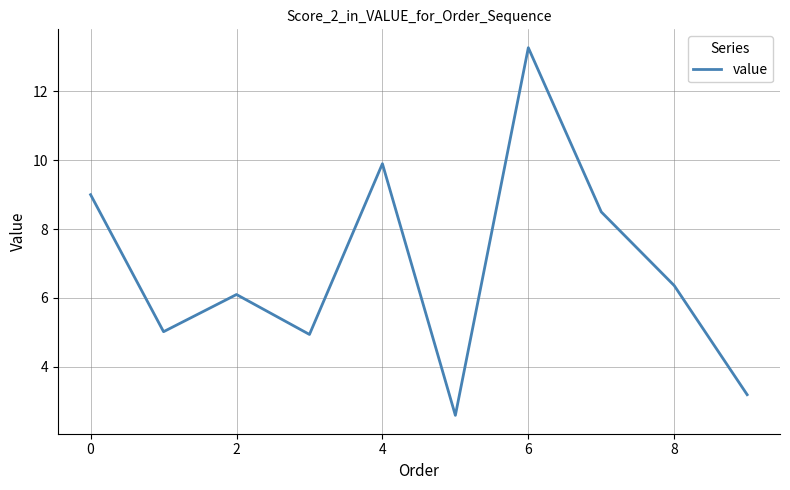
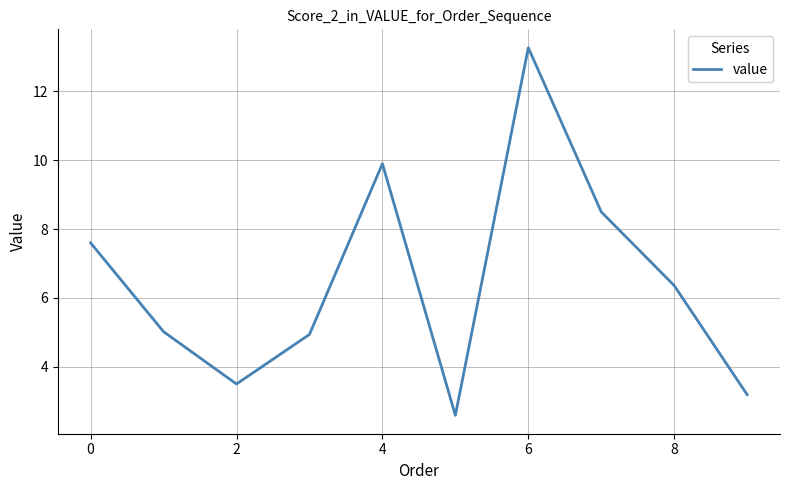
0: 9.0 -> 7.6
2: 6.1 -> 3.5
